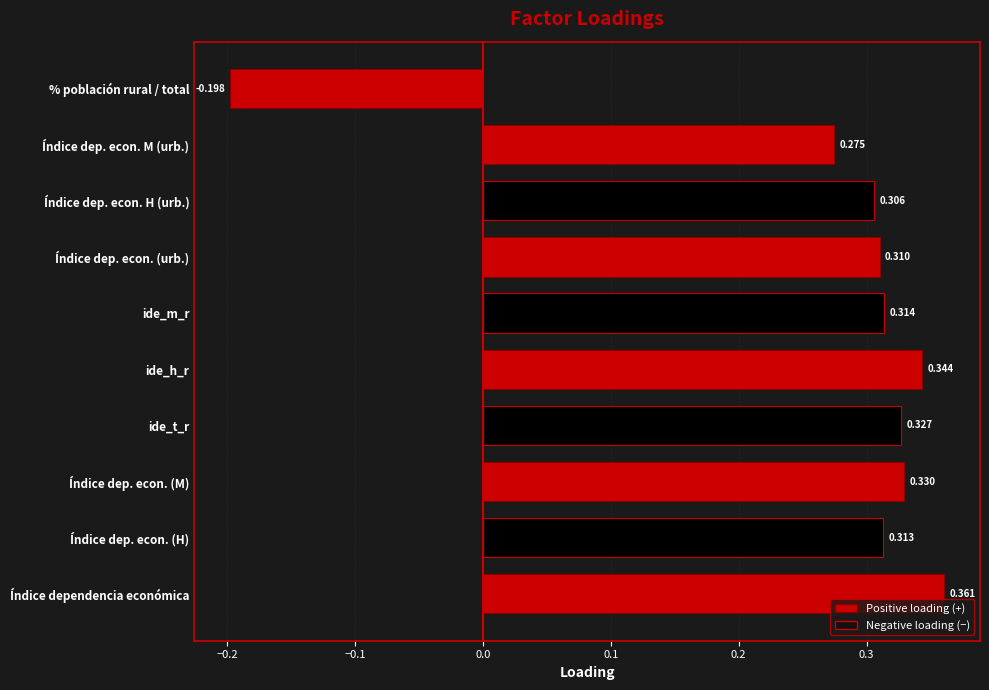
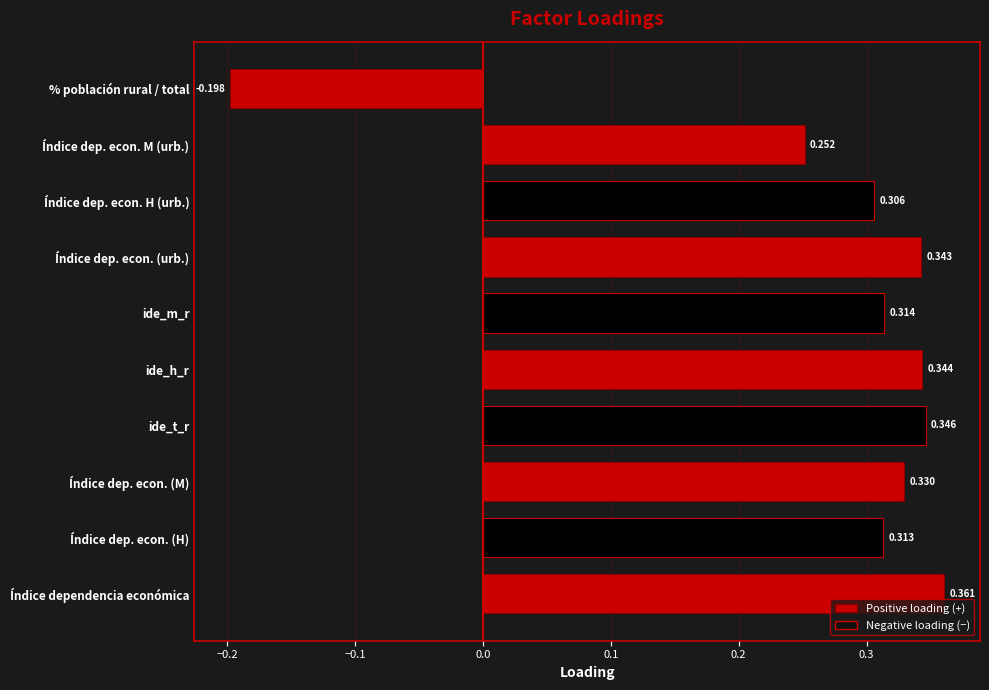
Índice dep. econ. M (urb.): 0.275 -> 0.252
Índice dep. econ. (urb.): 0.310 -> 0.343
ide_t_r: 0.327 -> 0.346
